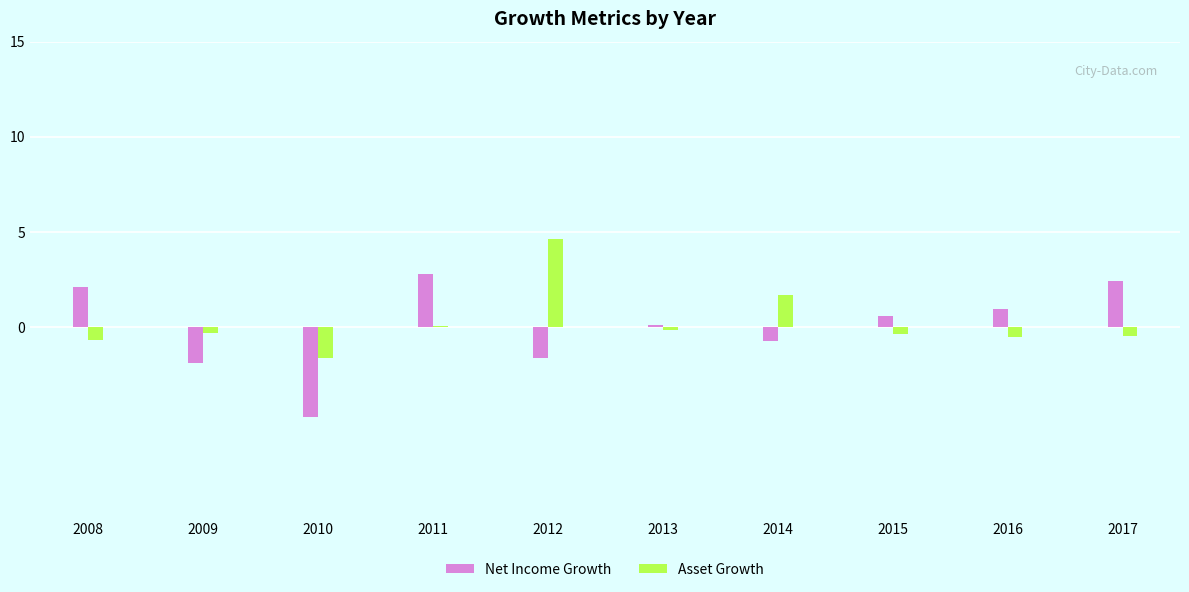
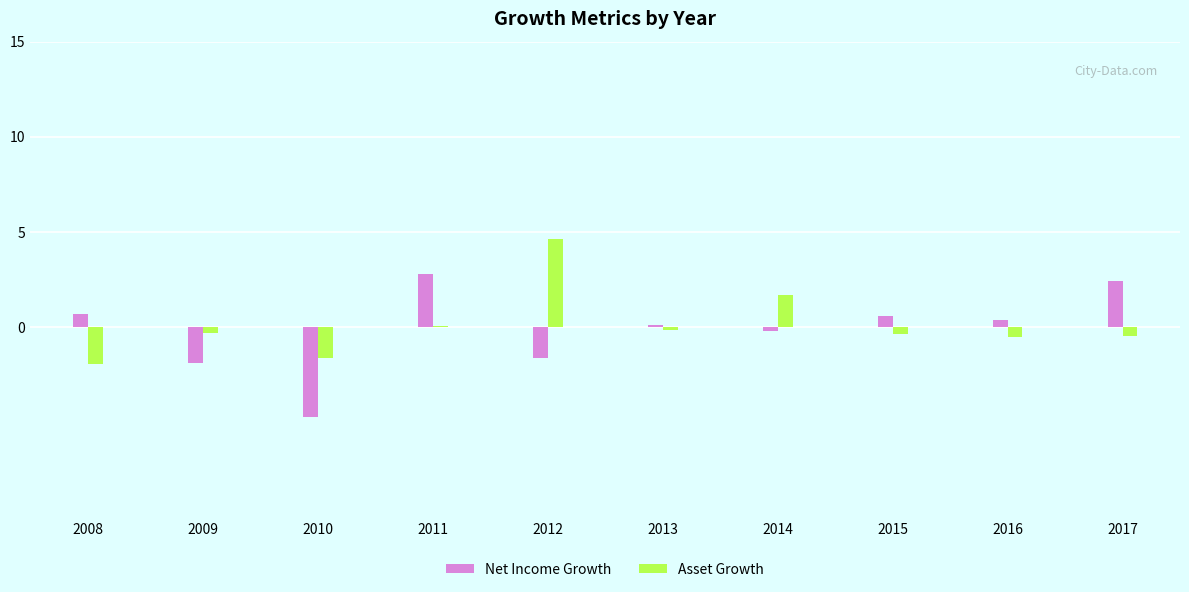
Net Income Growth, 2008: 2.1 -> 0.7
Asset Growth, 2008: -0.7 -> -1.9
Net Income Growth, 2014: -0.7 -> -0.2
Net Income Growth, 2016: 1.0 -> 0.4
